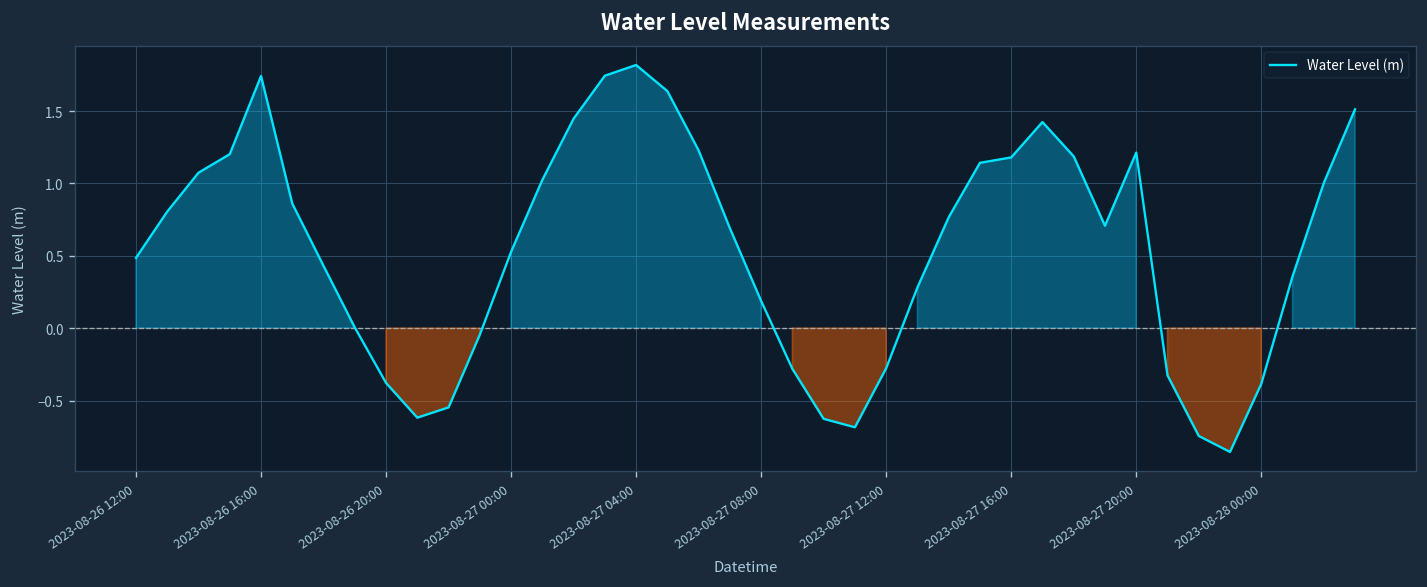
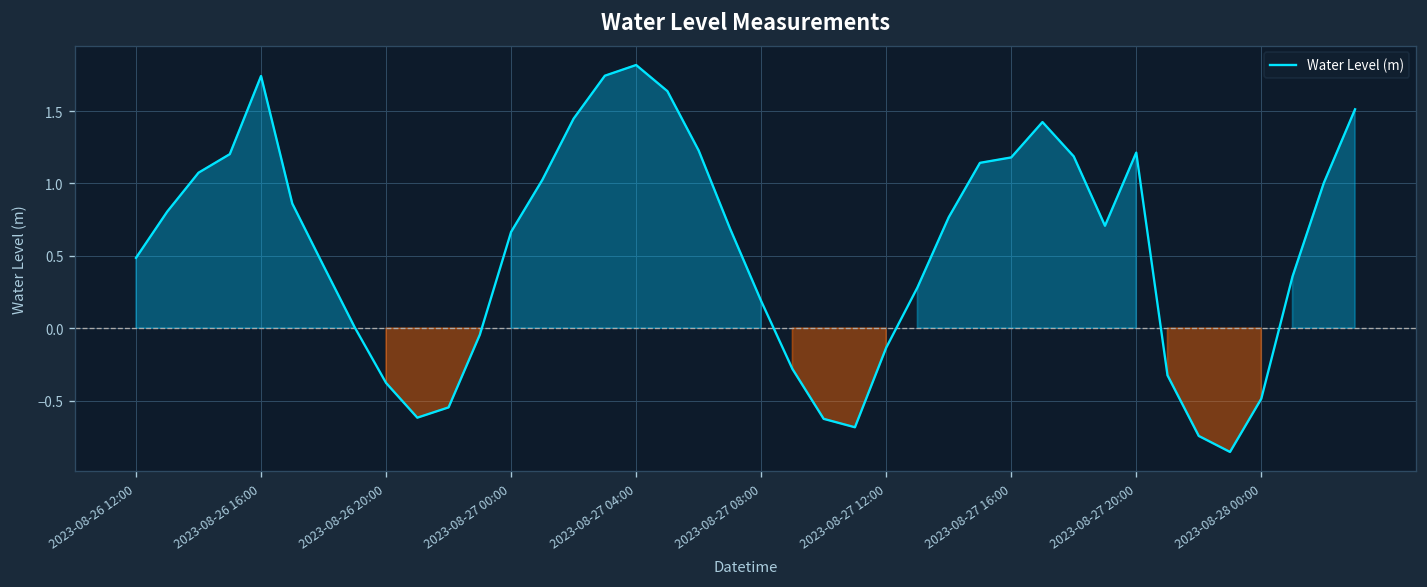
2023-08-27 00:00: 0.53 -> 0.66
2023-08-27 12:00: -0.28 -> -0.14
2023-08-28 00:00: -0.39 -> -0.49
